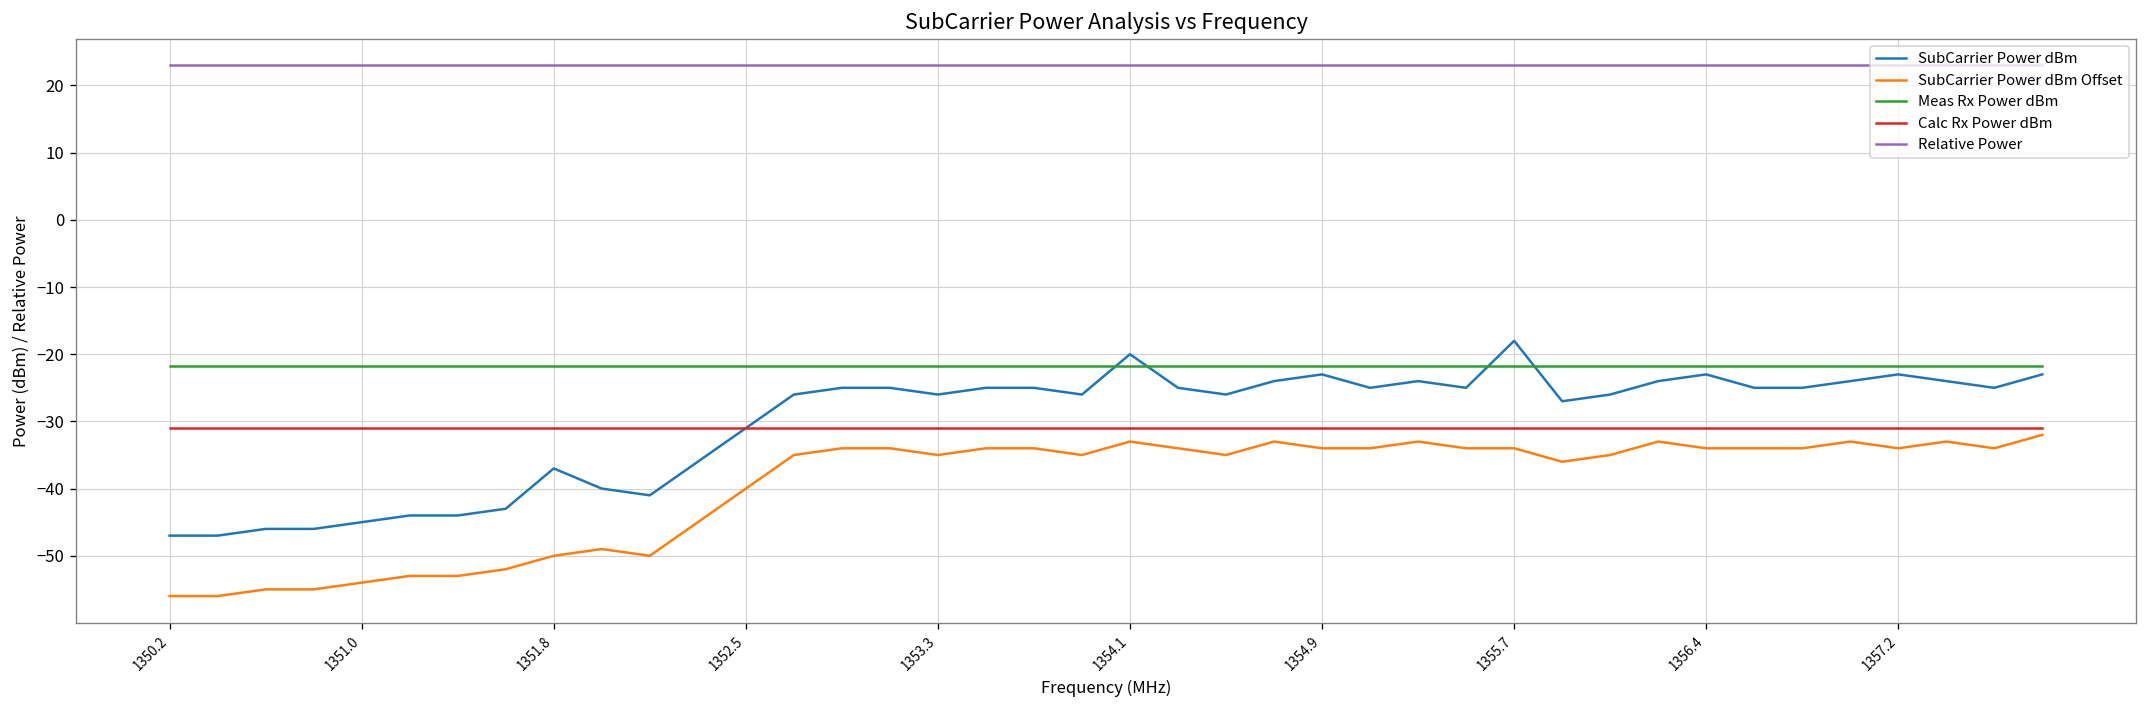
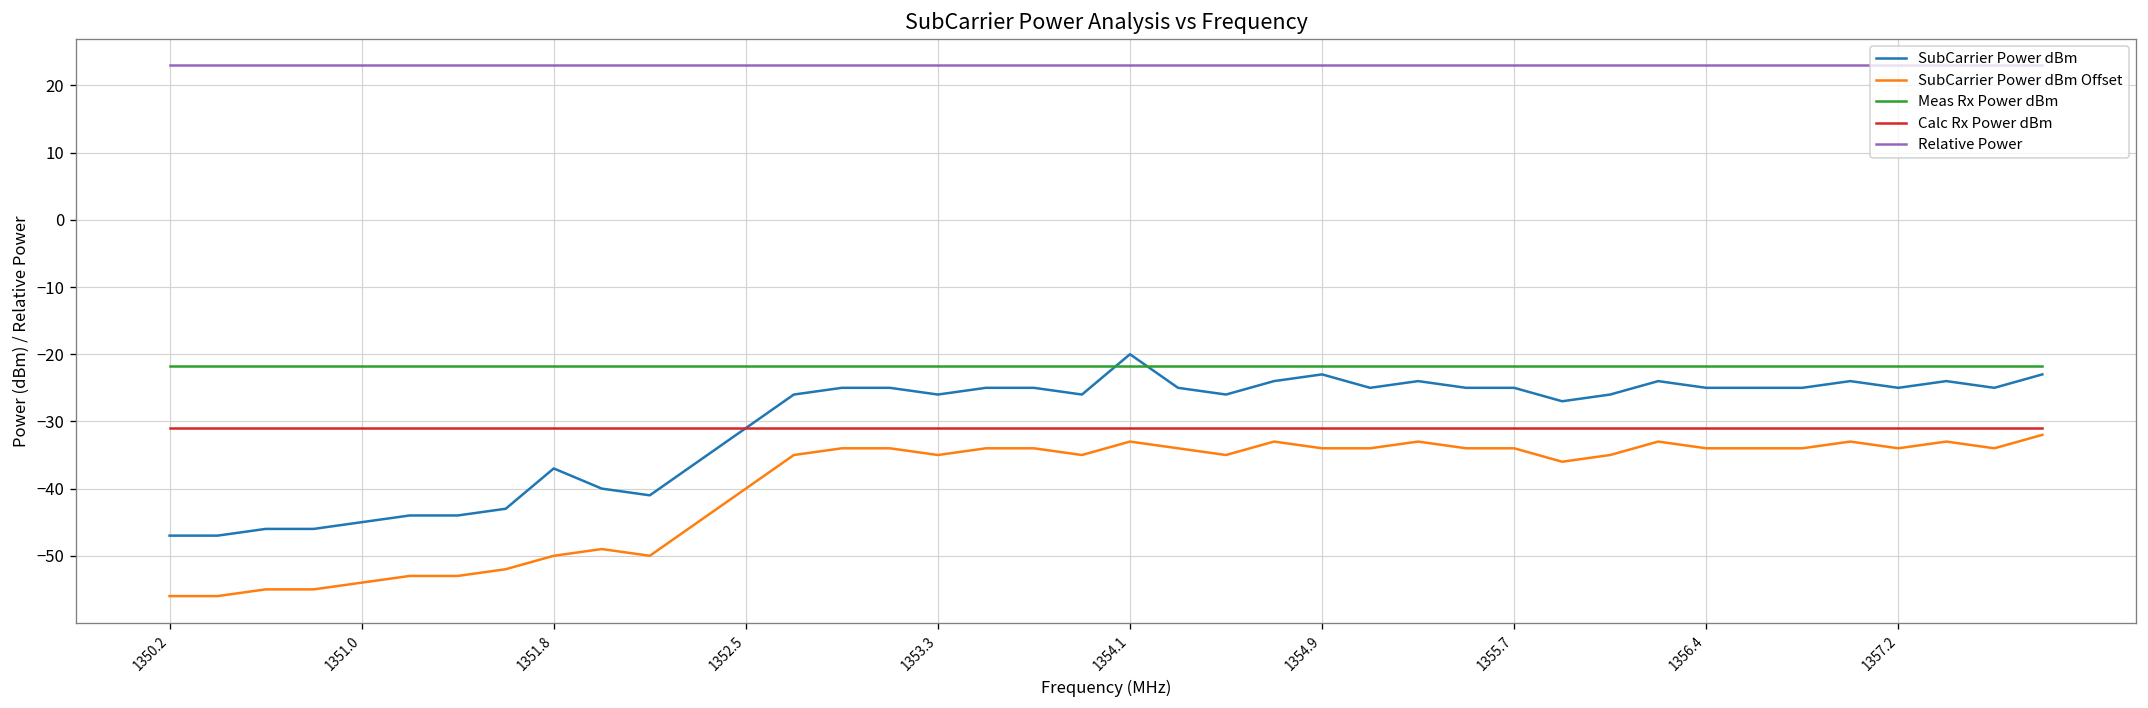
SubCarrier Power dBm, 1355.7: -18 -> -25
SubCarrier Power dBm, 1356.4: -23 -> -25
SubCarrier Power dBm, 1357.2: -23 -> -25
